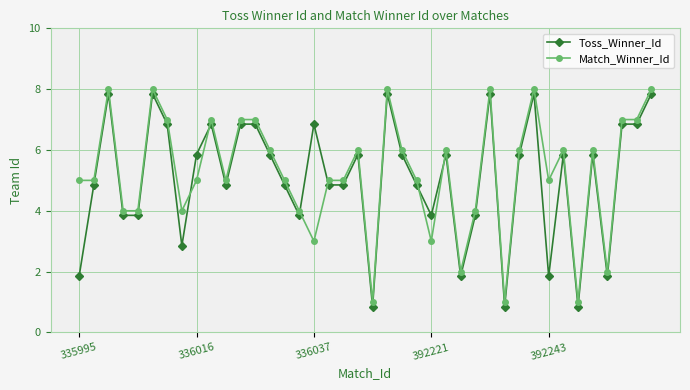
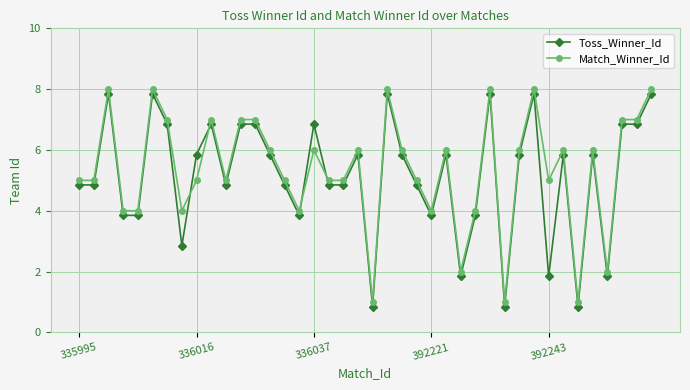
Toss_Winner_Id, 335995: 1.9 -> 4.9
Match_Winner_Id, 336037: 3 -> 6
Match_Winner_Id, 392221: 3 -> 4
